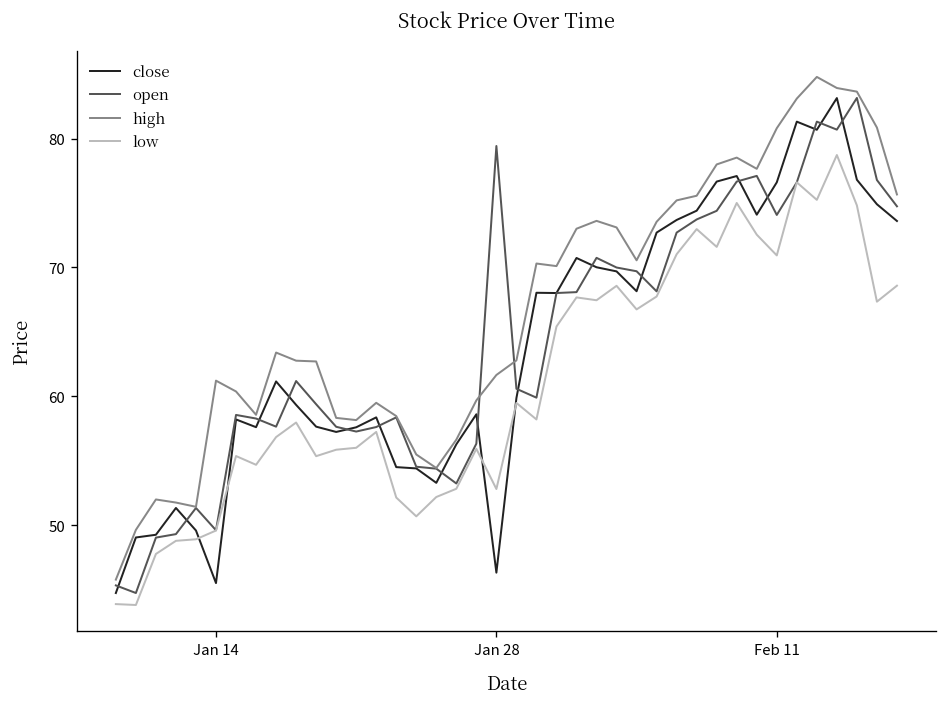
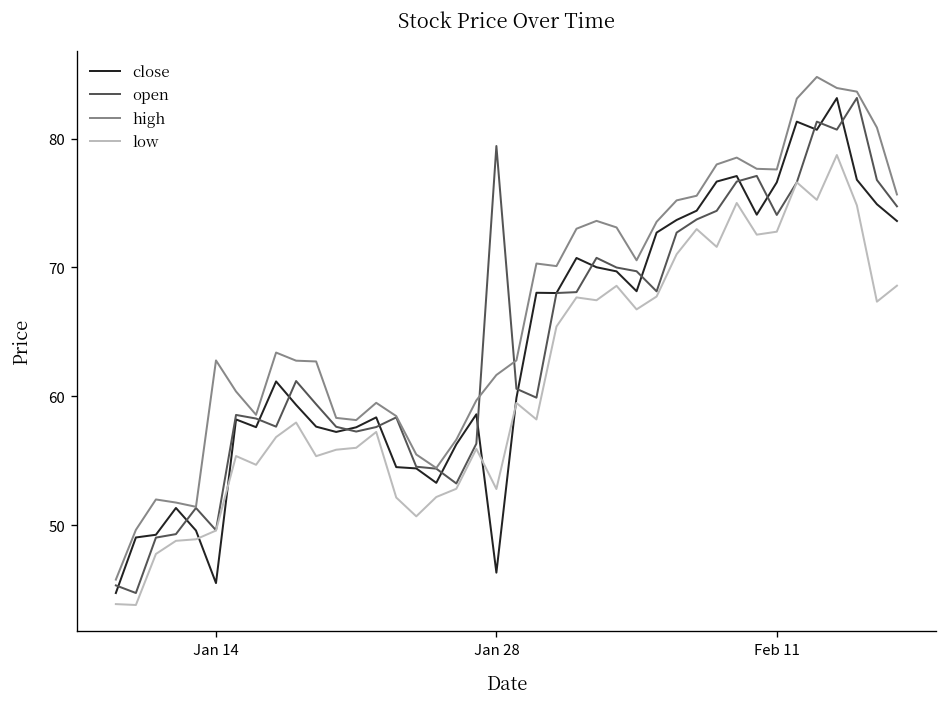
high, Jan 14: 61.2 -> 62.8
high, Feb 11: 80.8 -> 77.6
low, Feb 11: 70.9 -> 72.8
